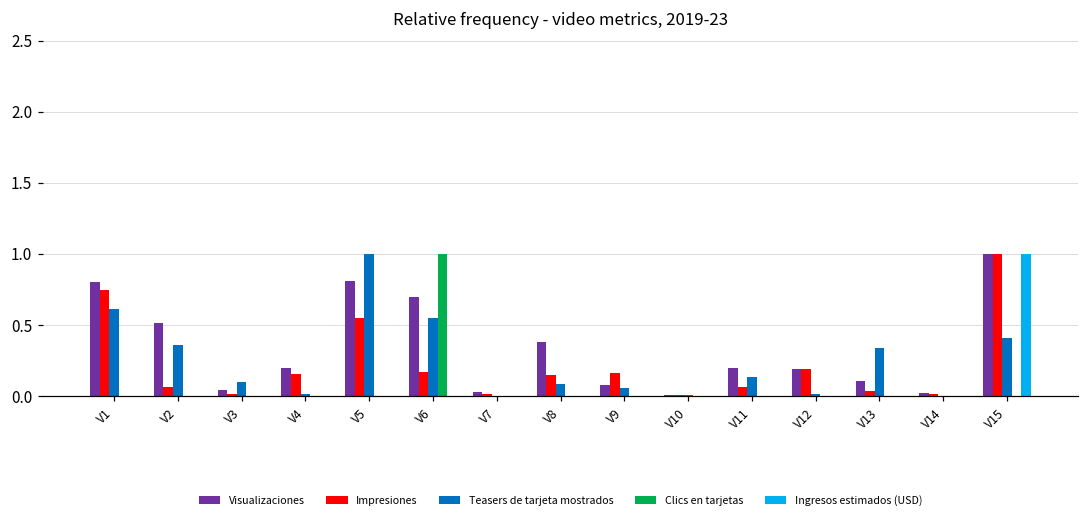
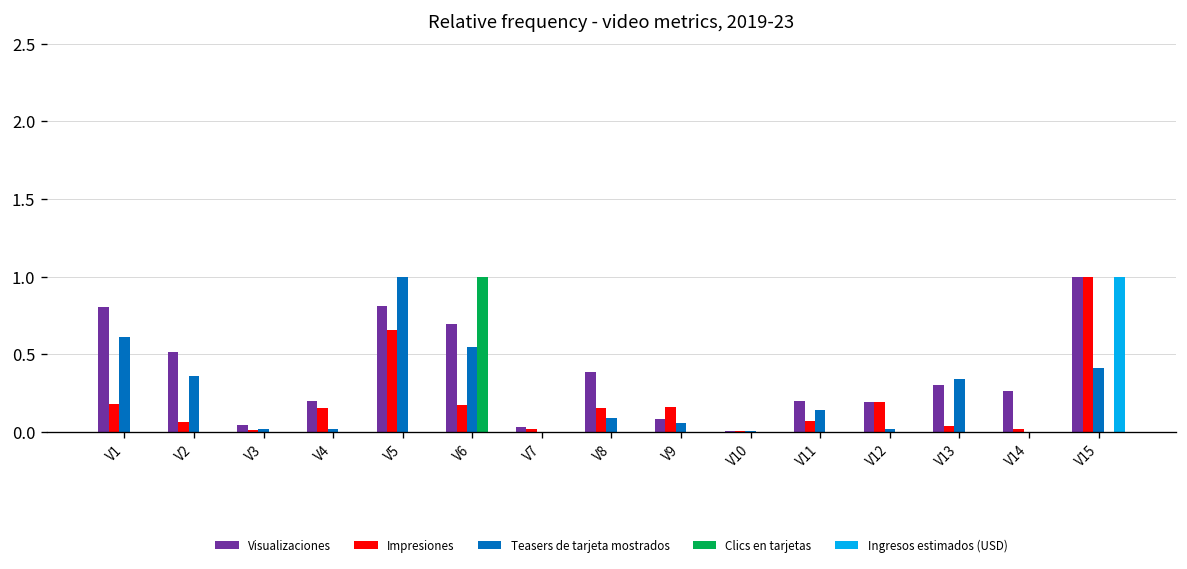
Impresiones, V1: 0.75 -> 0.18
Teasers de tarjeta mostrados, V3: 0.10 -> 0.02
Impresiones, V5: 0.55 -> 0.66
Visualizaciones, V13: 0.11 -> 0.30
Visualizaciones, V14: 0.02 -> 0.26
